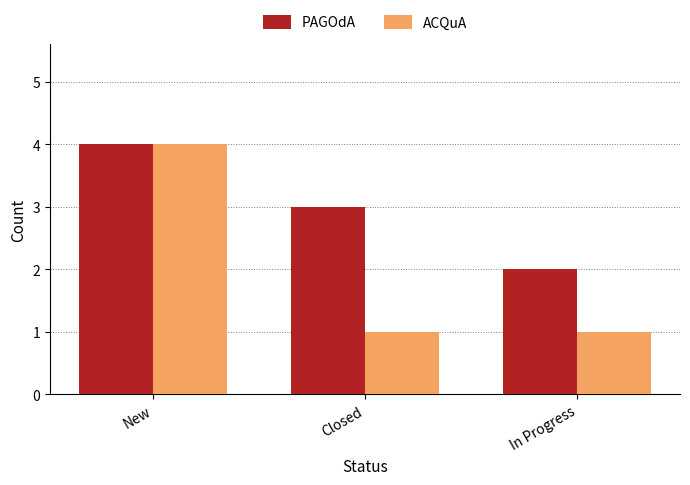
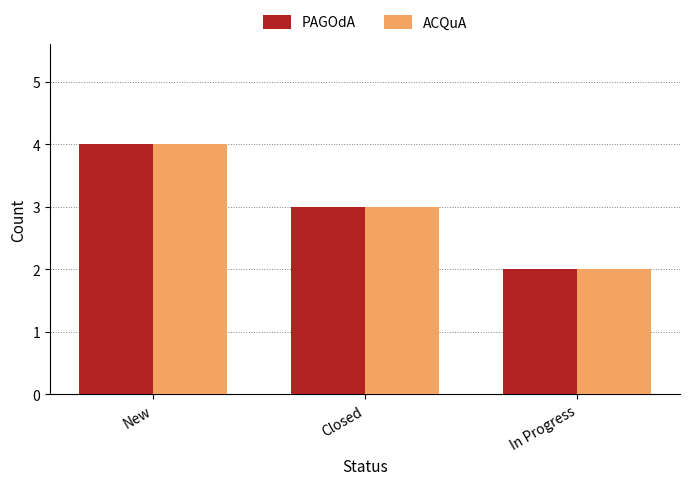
ACQuA, Closed: 1 -> 3
ACQuA, In Progress: 1 -> 2
